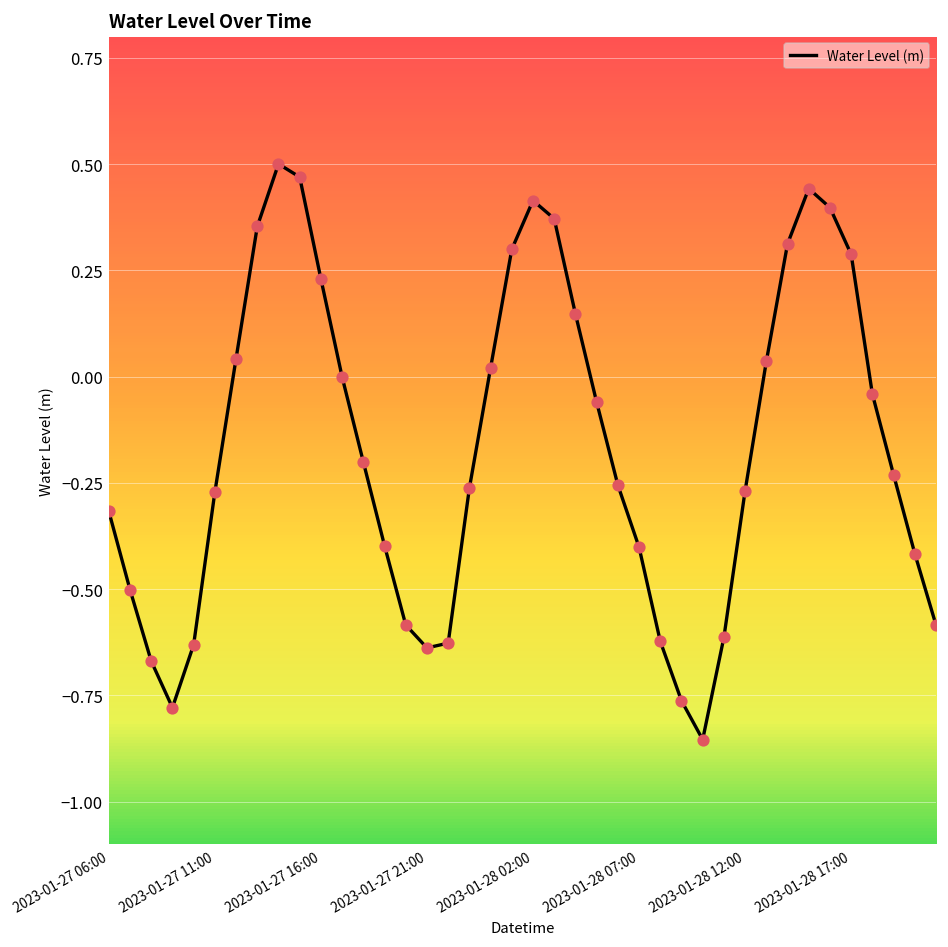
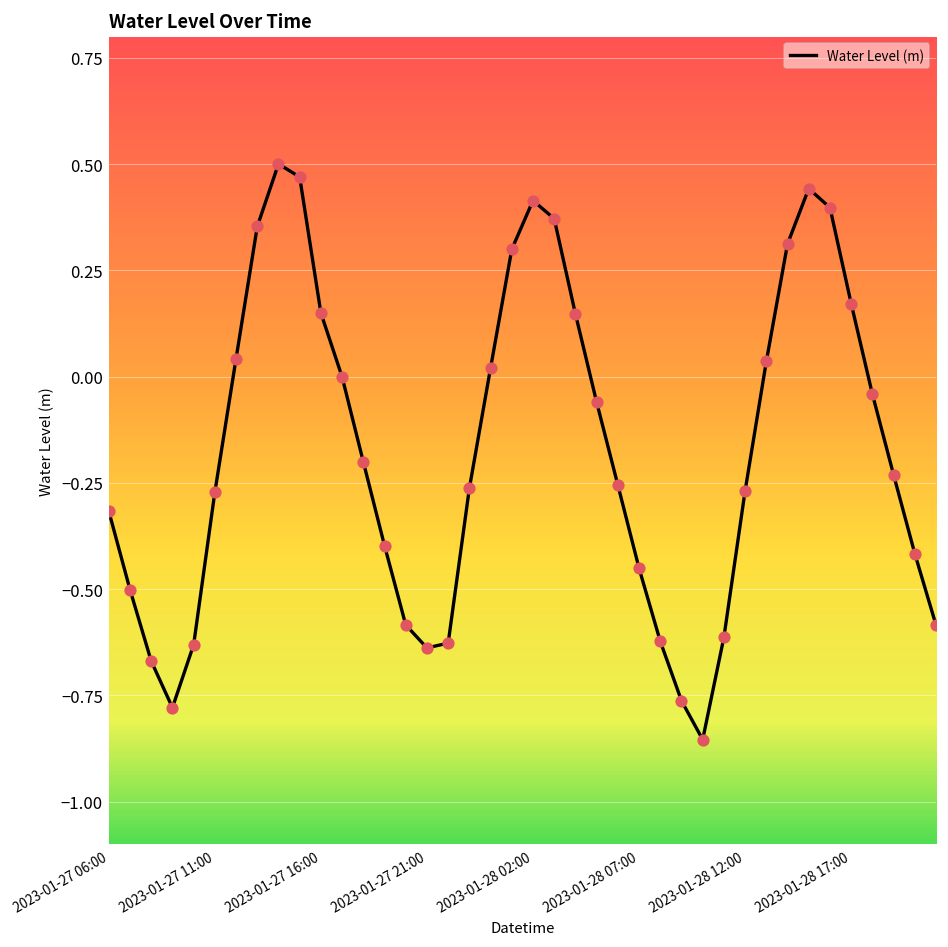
2023-01-27 16:00: 0.23 -> 0.15
2023-01-28 07:00: -0.40 -> -0.45
2023-01-28 17:00: 0.29 -> 0.17
